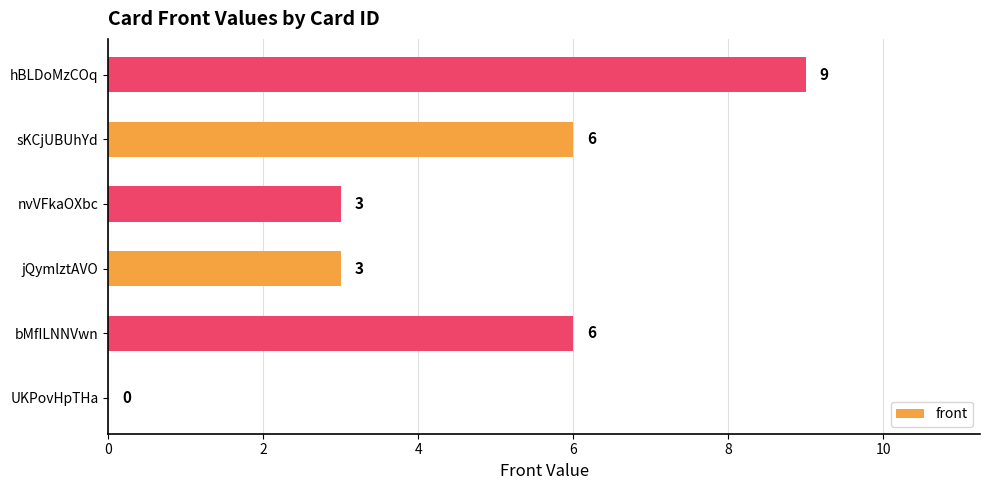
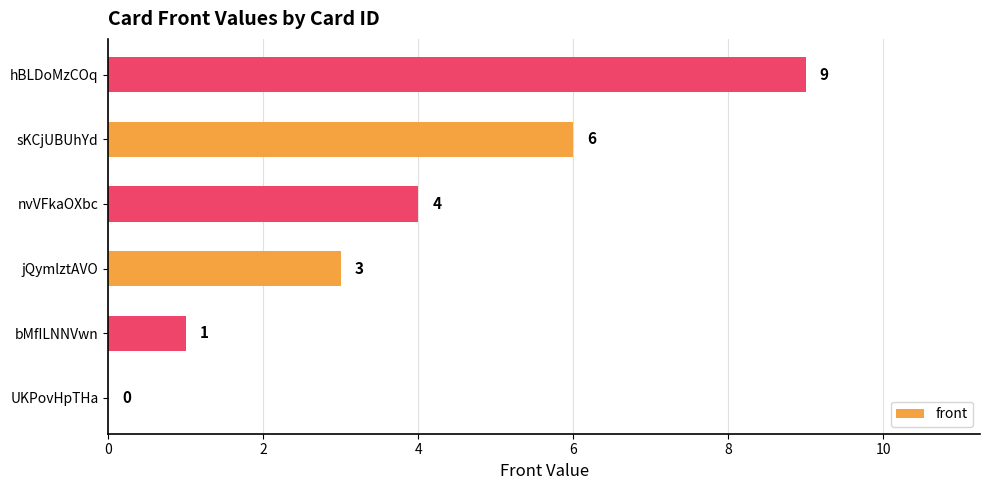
nvVFkaOXbc: 3 -> 4
bMfILNNVwn: 6 -> 1
